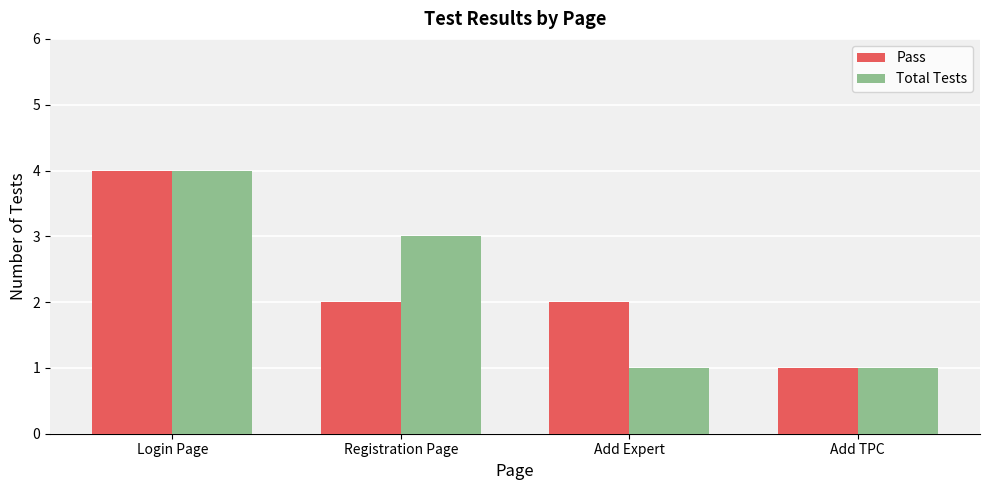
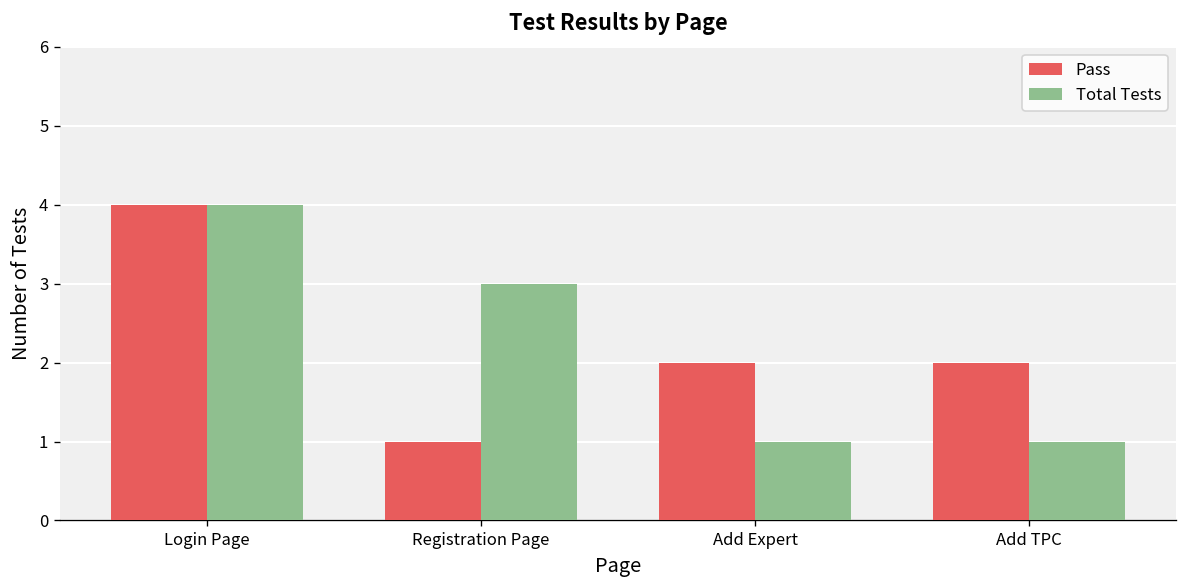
Pass, Registration Page: 2 -> 1
Pass, Add TPC: 1 -> 2
